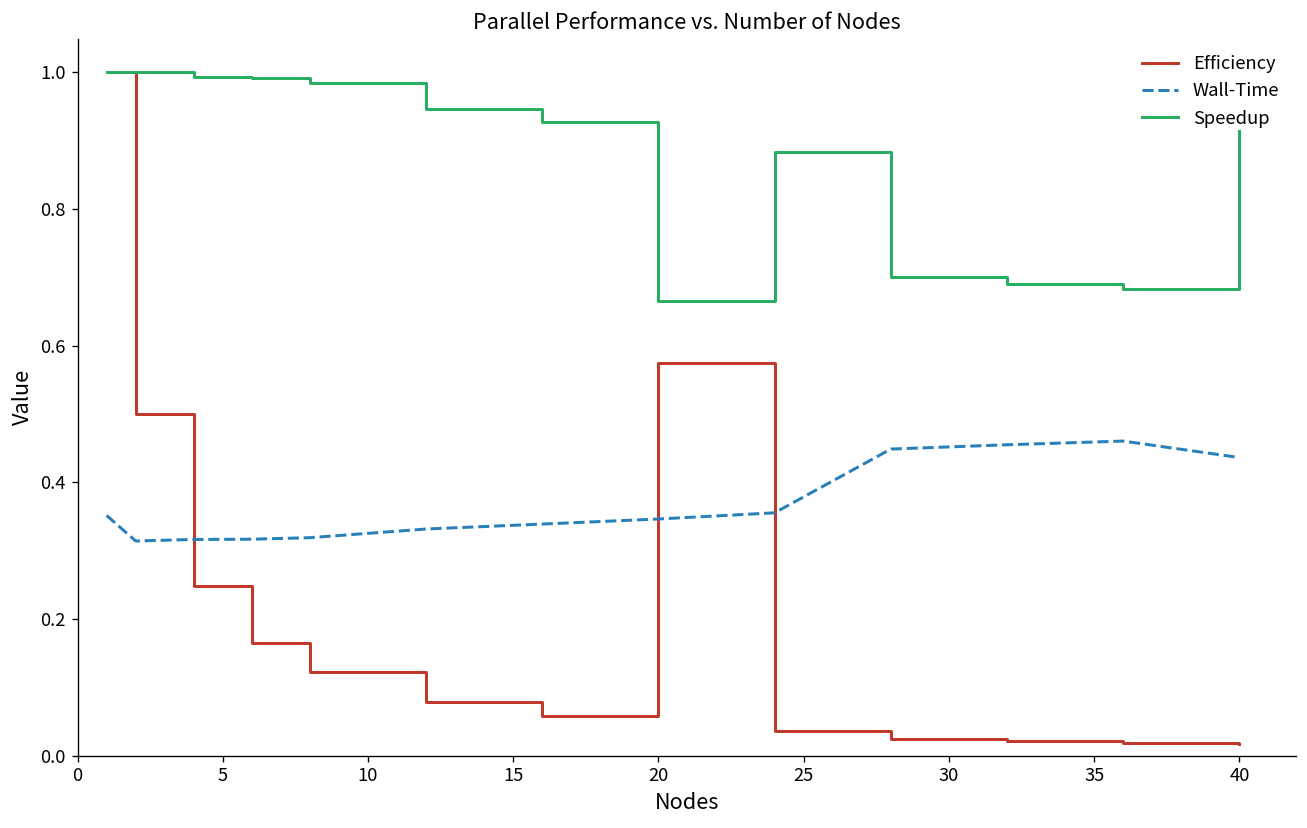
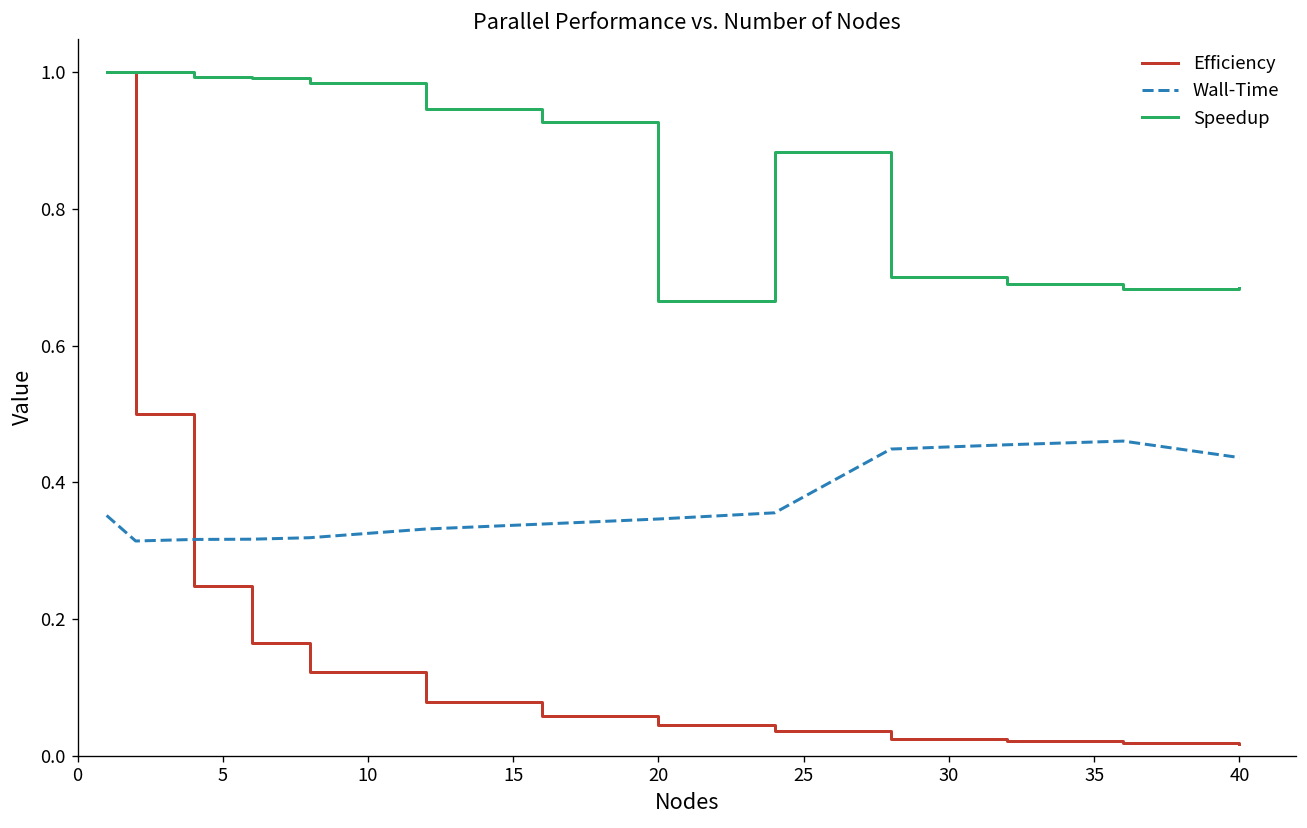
Efficiency, 20: 0.57 -> 0.05
Speedup, 40: 0.91 -> 0.68
